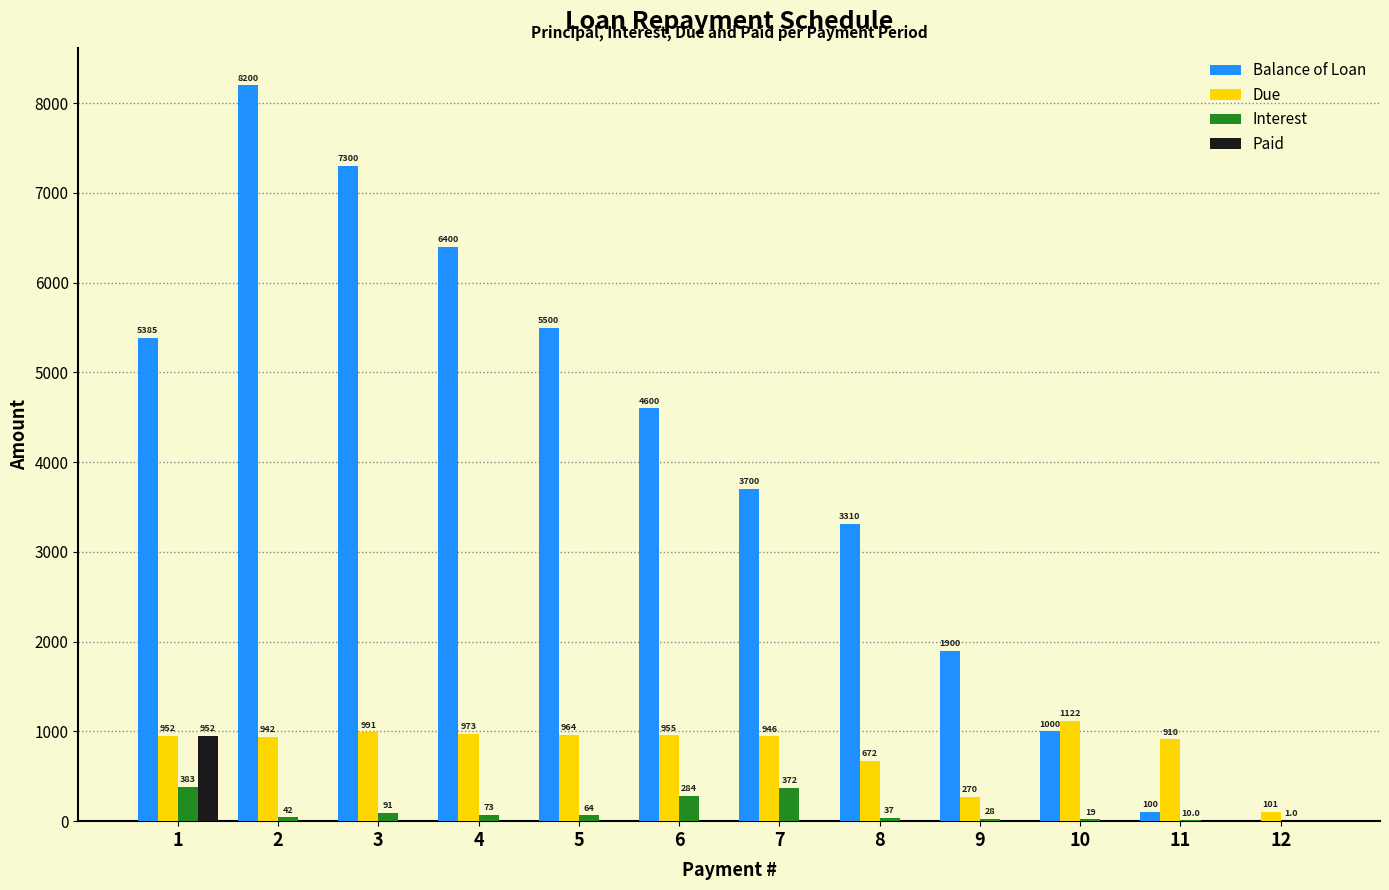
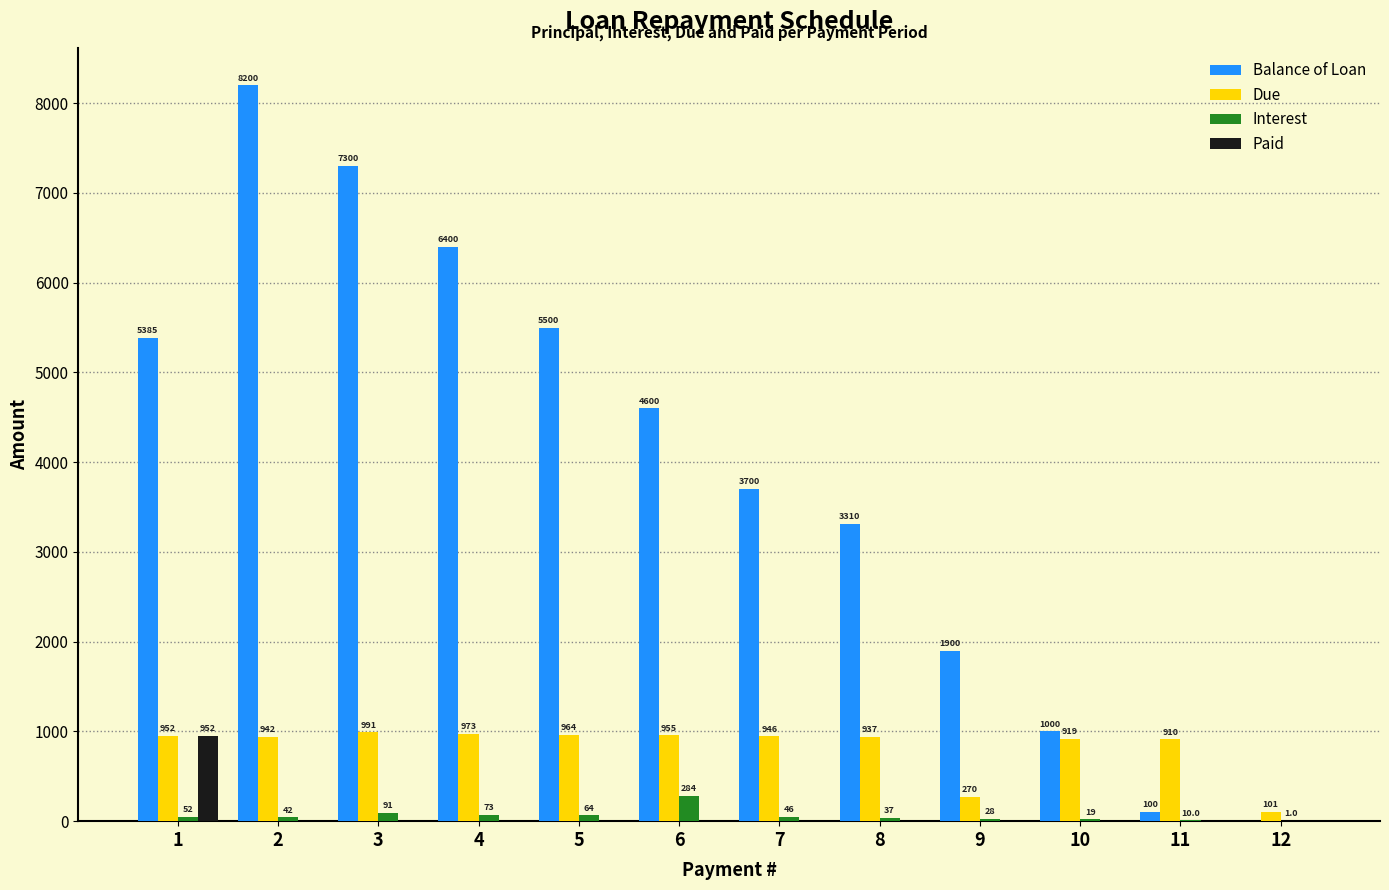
Interest, 1: 383 -> 52
Interest, 7: 372 -> 46
Due, 8: 672 -> 937
Due, 10: 1122 -> 919
